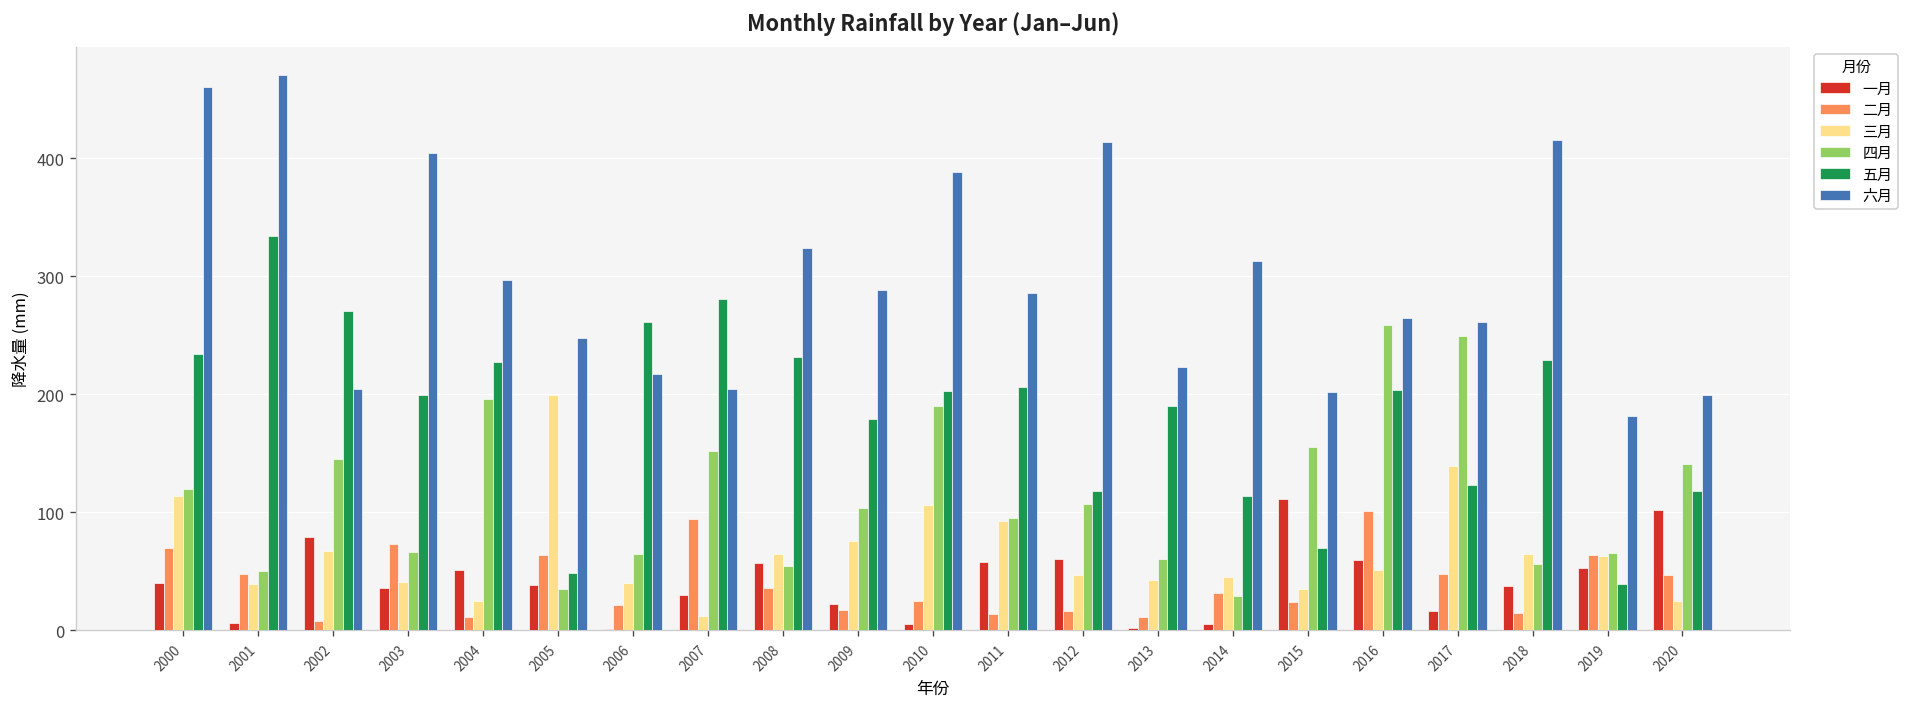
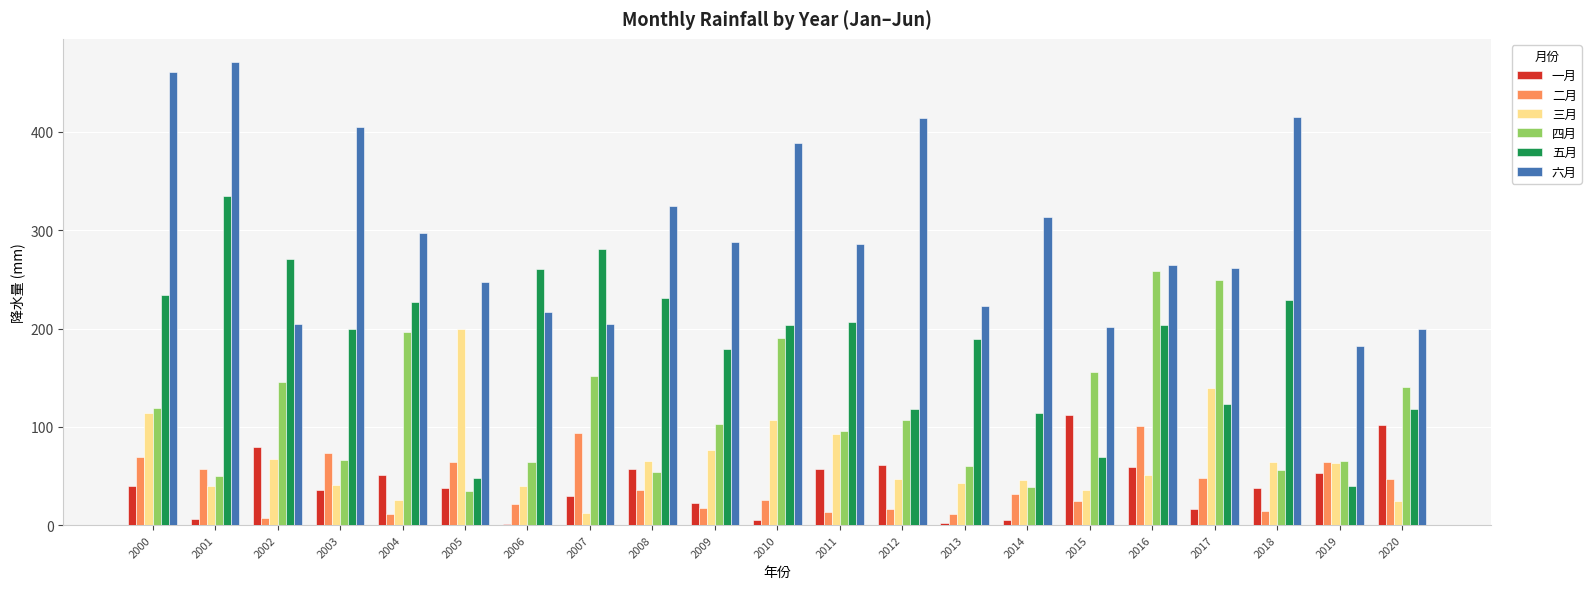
二月, 2001: 50 -> 60
四月, 2014: 30 -> 40
